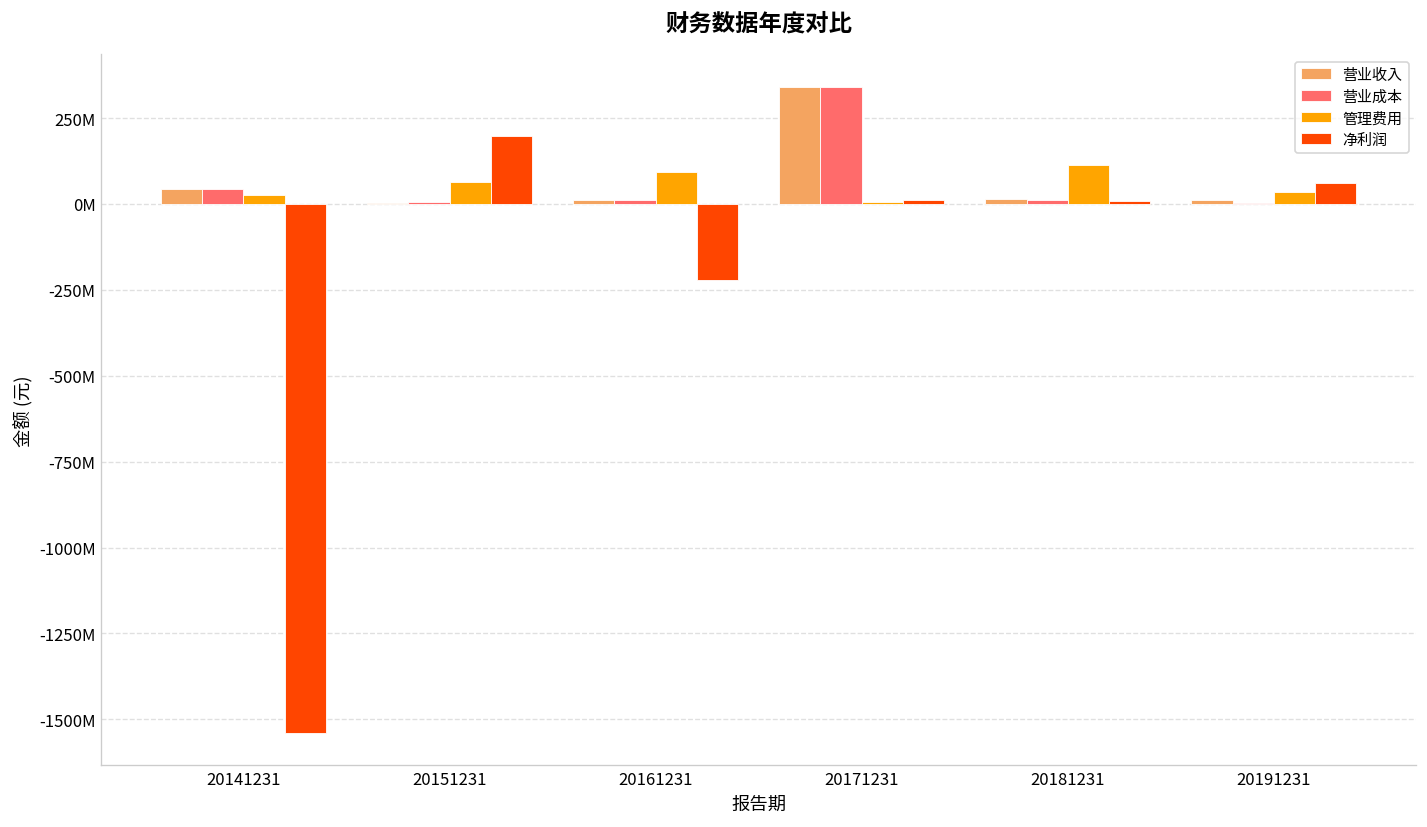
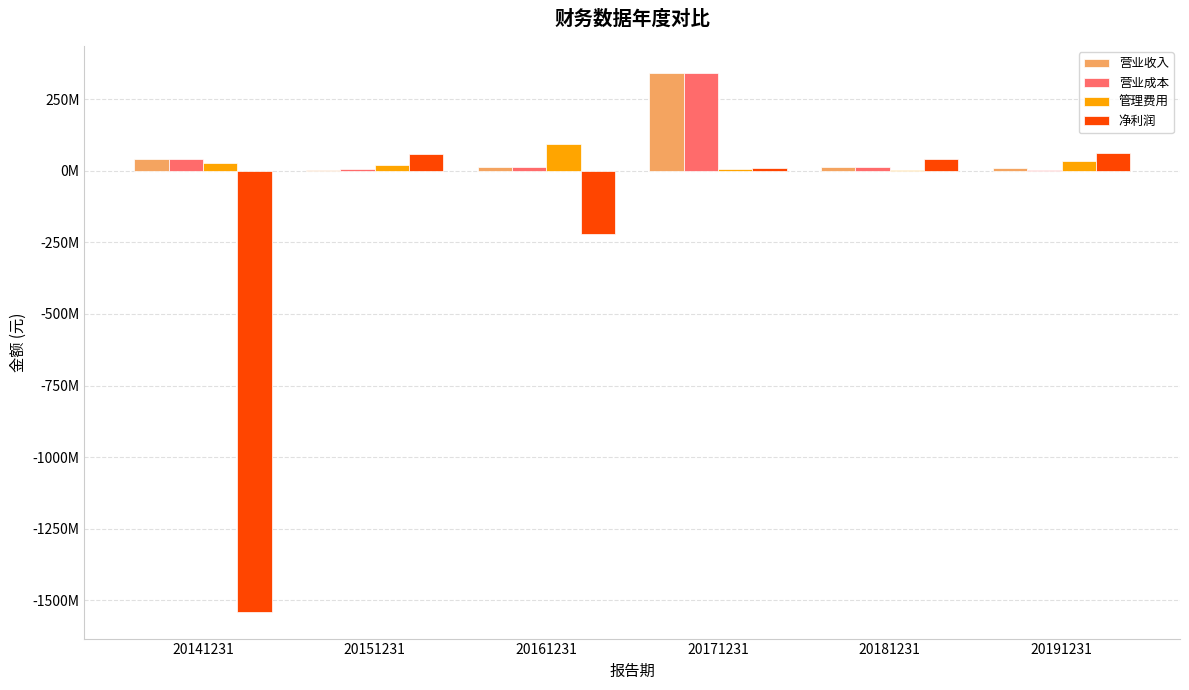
管理费用, 20151231: 60000000 -> 20000000
净利润, 20151231: 200000000 -> 60000000
管理费用, 20181231: 110000000 -> 0
净利润, 20181231: 10000000 -> 40000000
